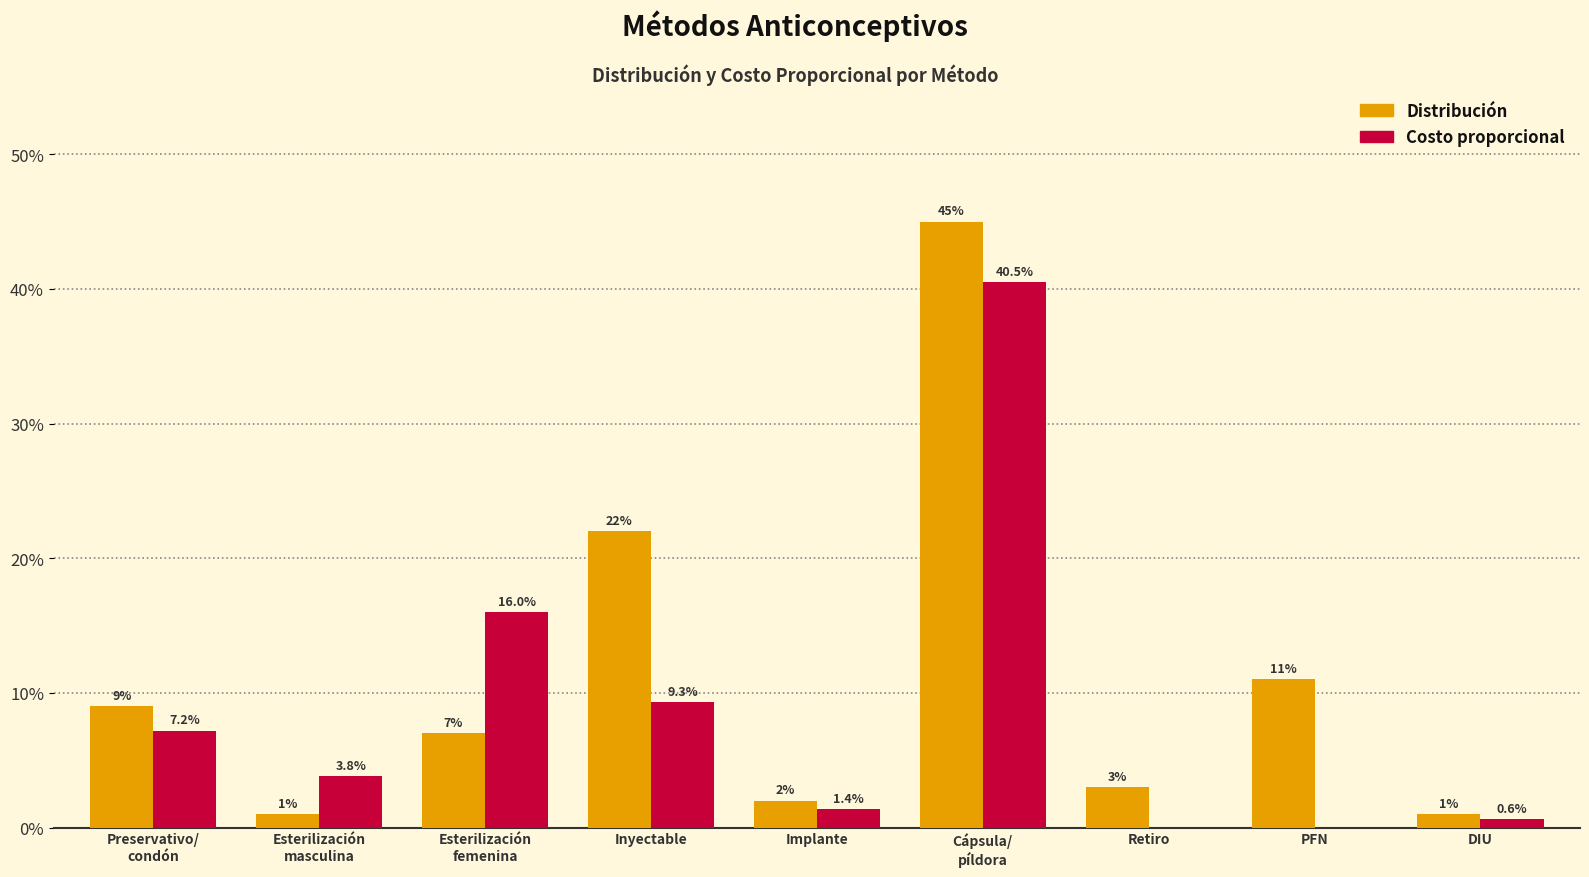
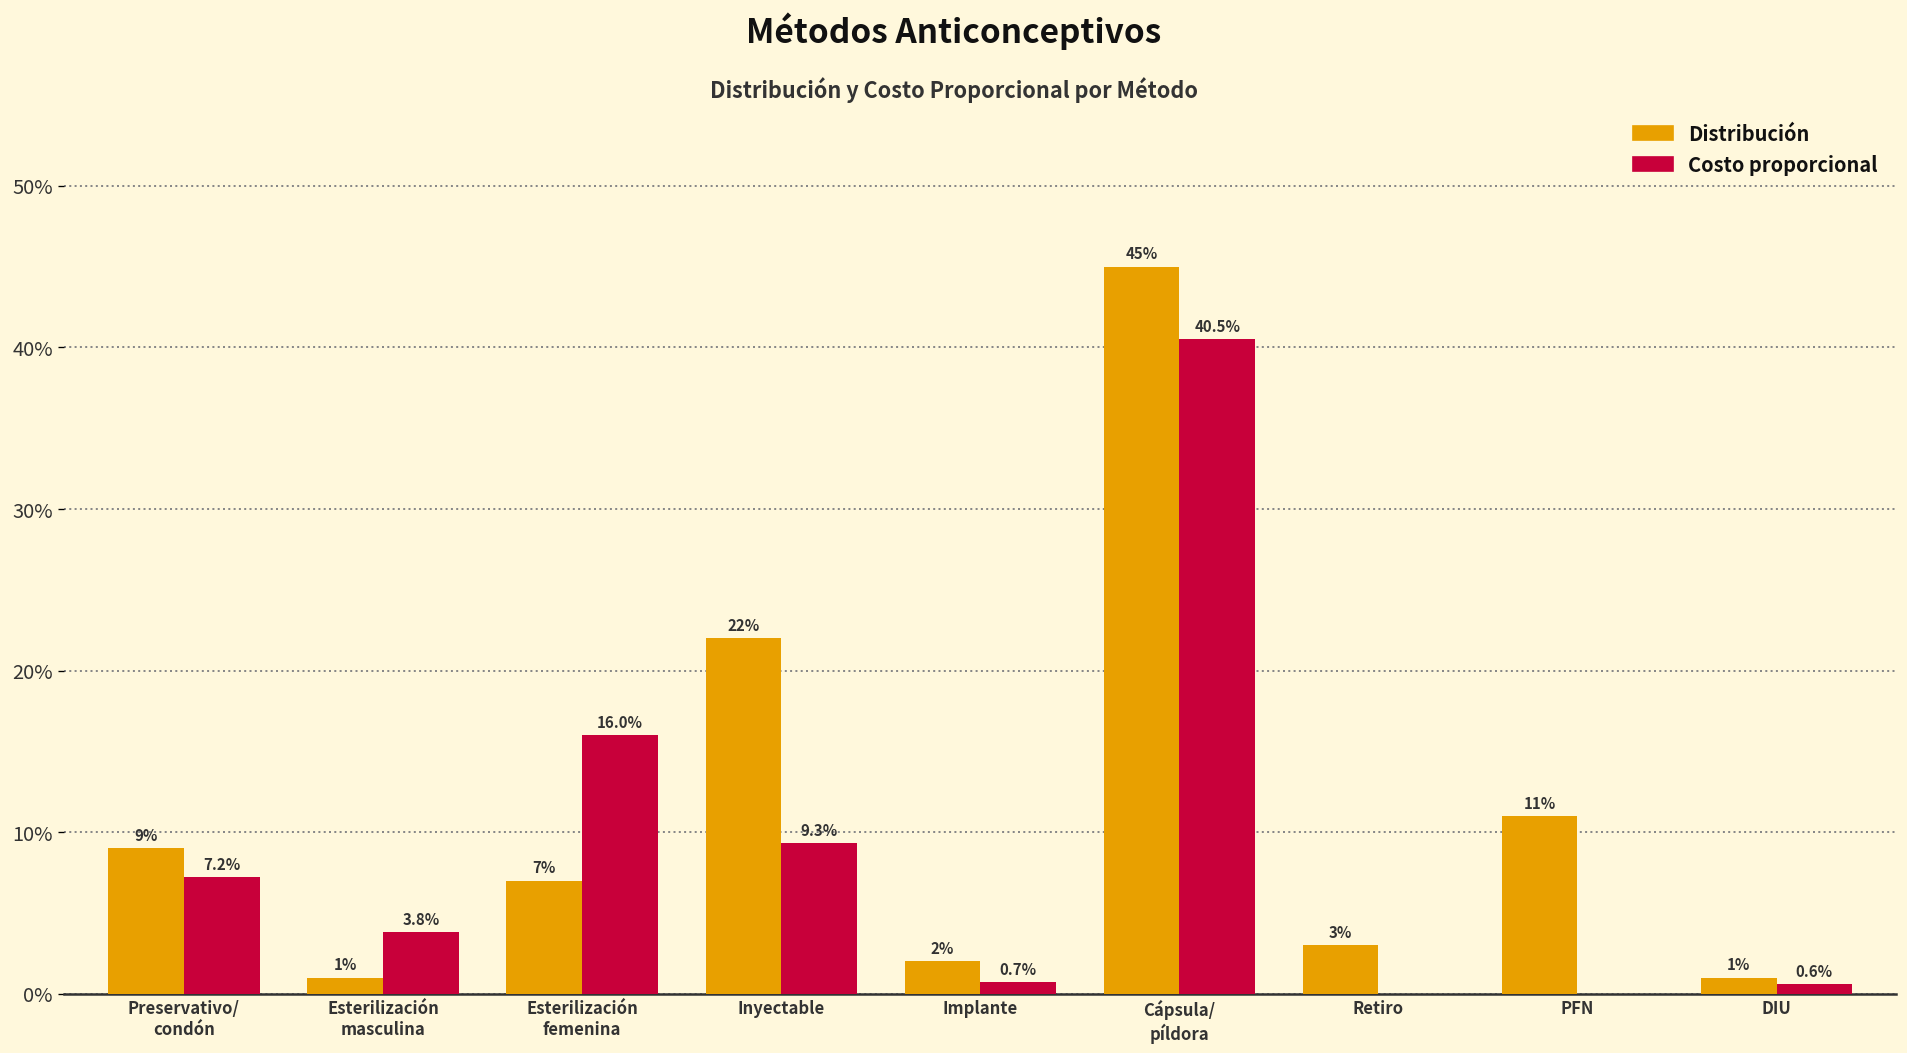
Costo proporcional, Implante: 1.4% -> 0.7%
